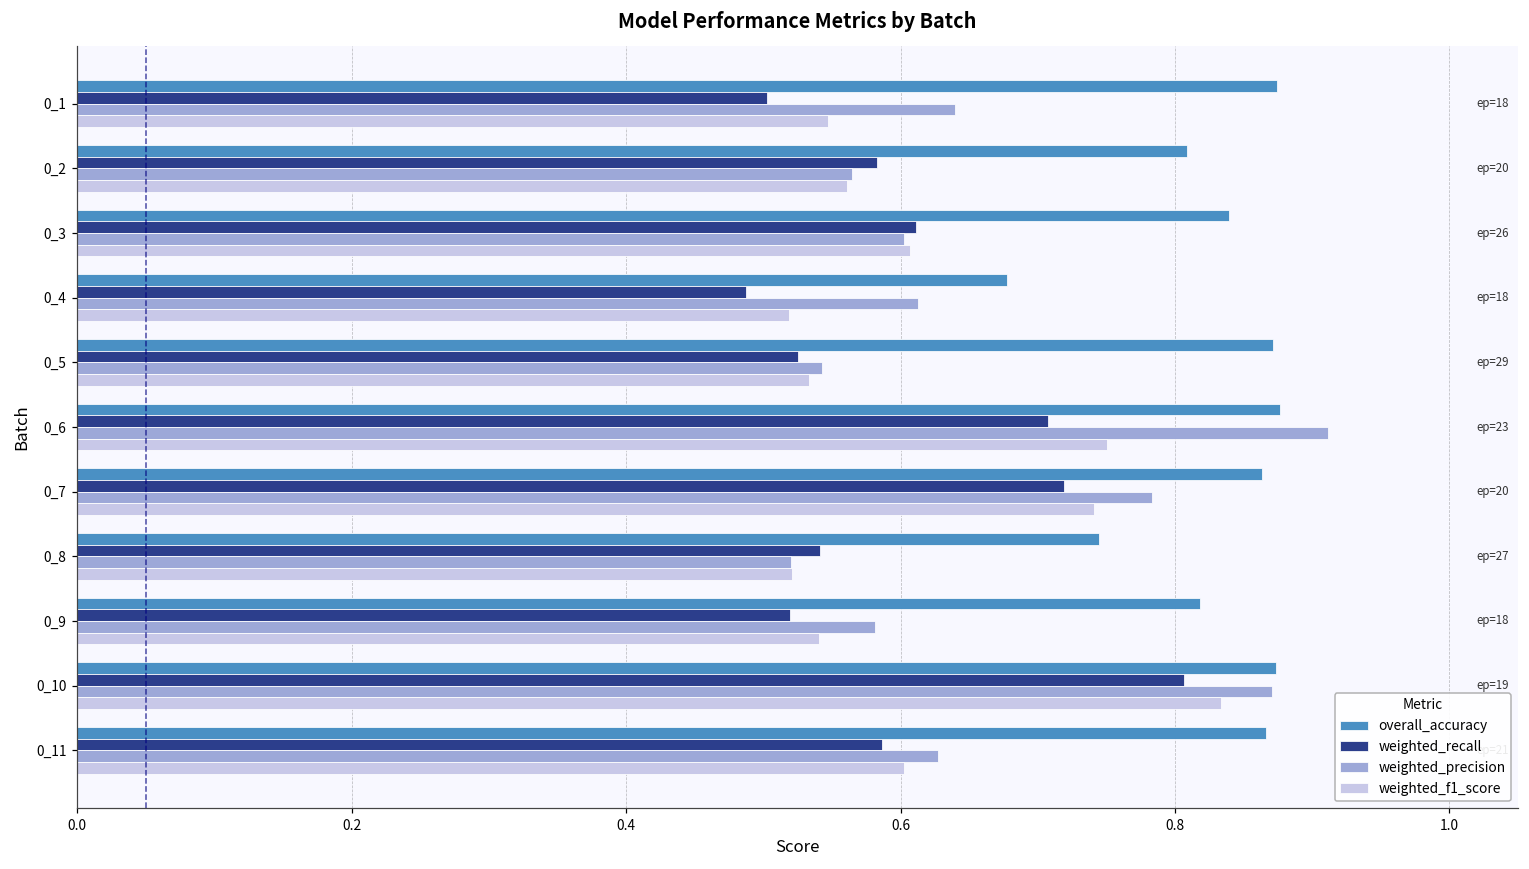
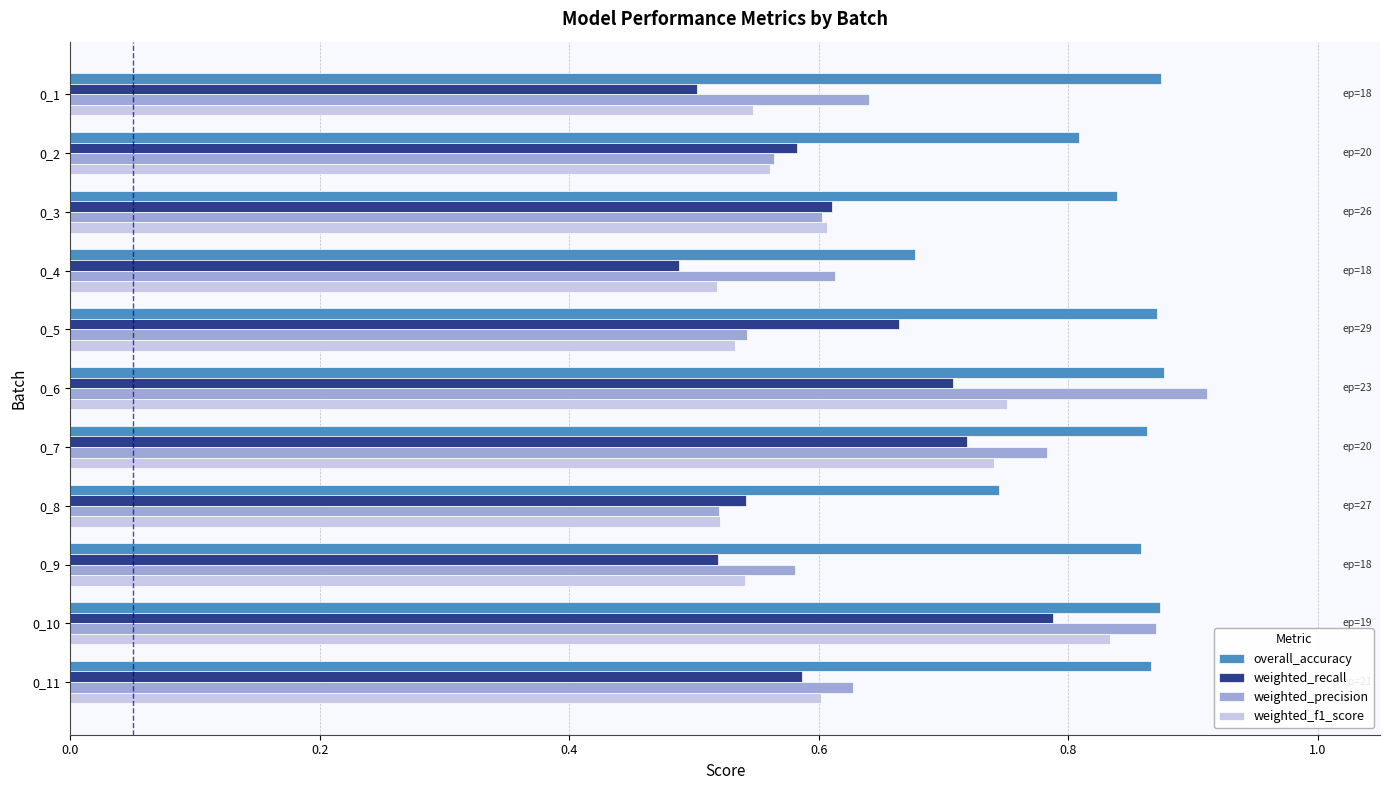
weighted_recall, 0_5: 0.526 -> 0.664
overall_accuracy, 0_9: 0.819 -> 0.858
weighted_recall, 0_10: 0.807 -> 0.788
